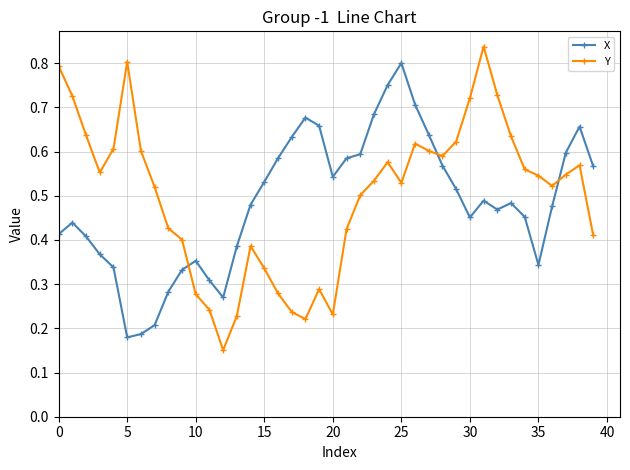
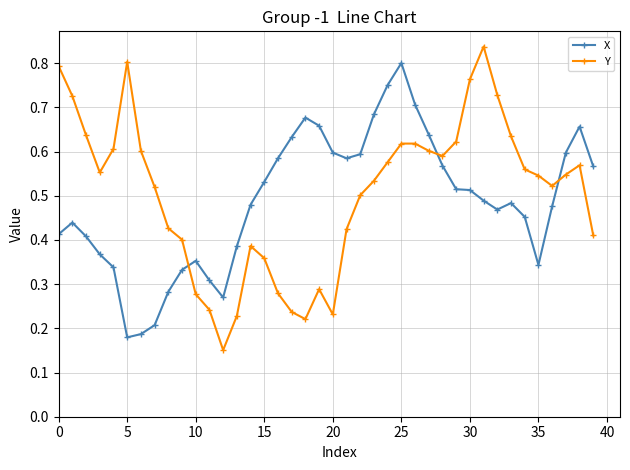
Y, 15: 0.34 -> 0.36
X, 20: 0.54 -> 0.60
Y, 25: 0.53 -> 0.62
X, 30: 0.45 -> 0.51
Y, 30: 0.72 -> 0.76
